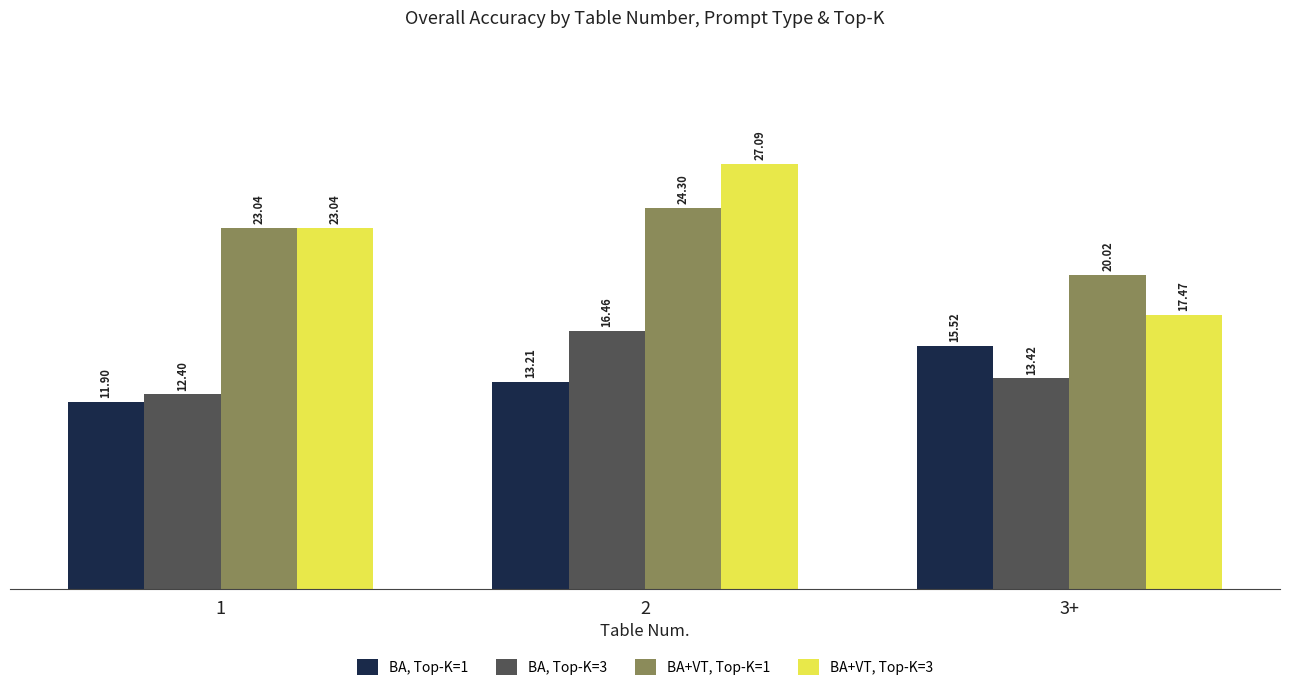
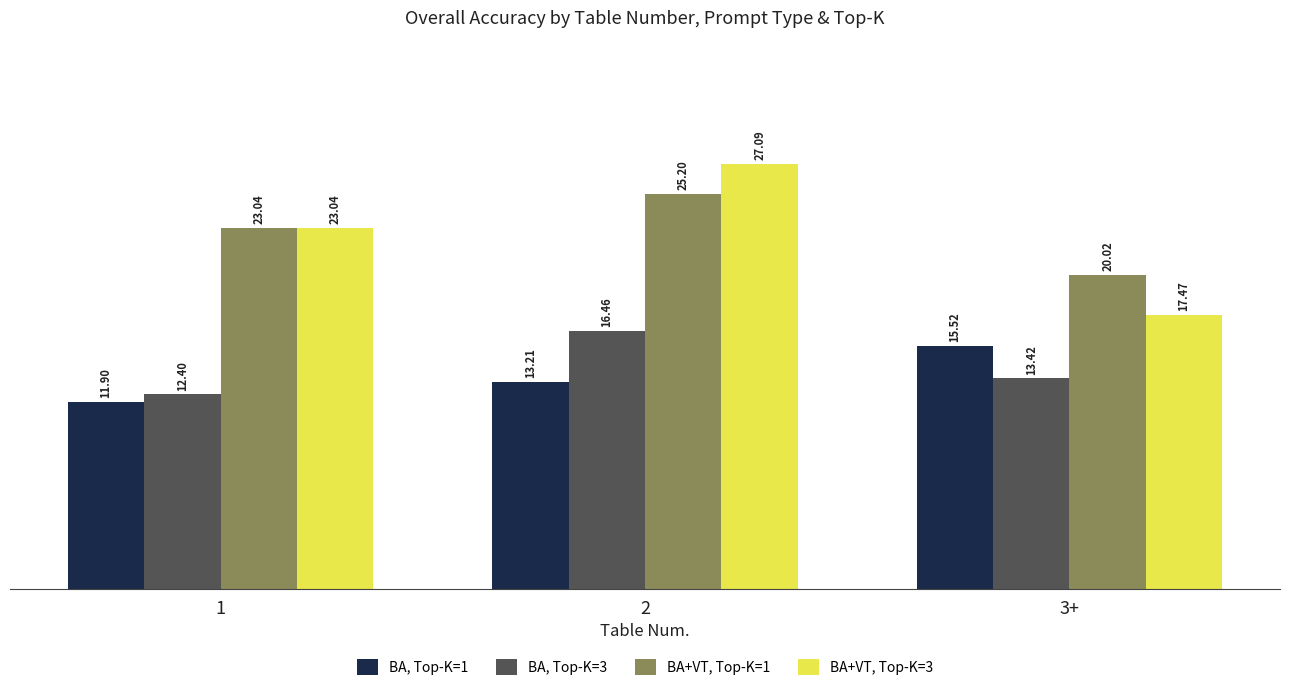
BA+VT, Top-K=1, 2: 24.30 -> 25.20
